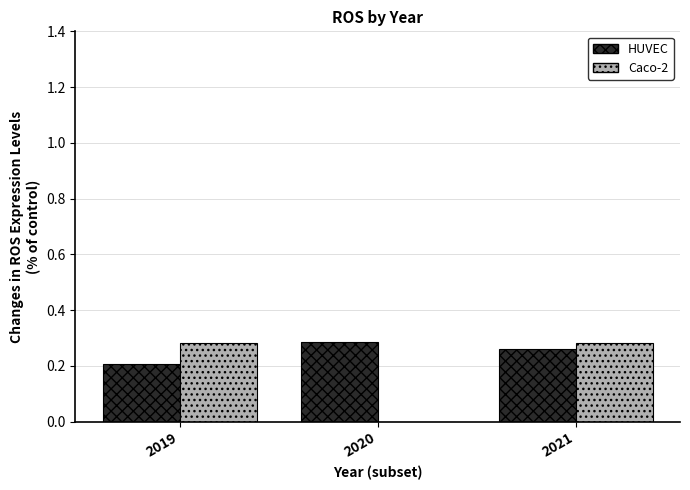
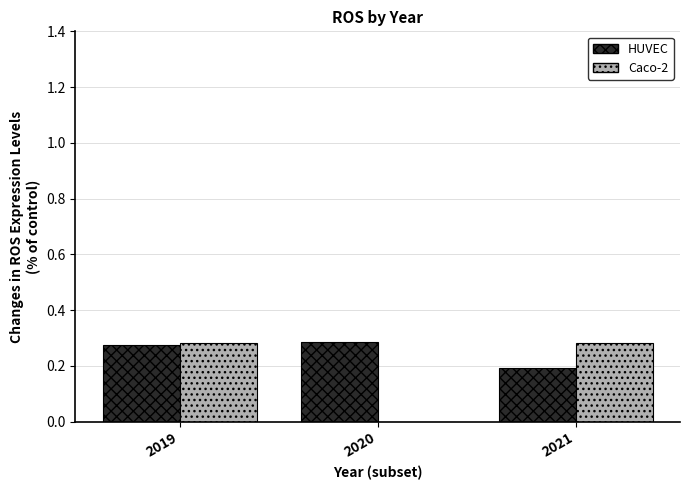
HUVEC, 2019: 0.21 -> 0.27
HUVEC, 2021: 0.26 -> 0.19
